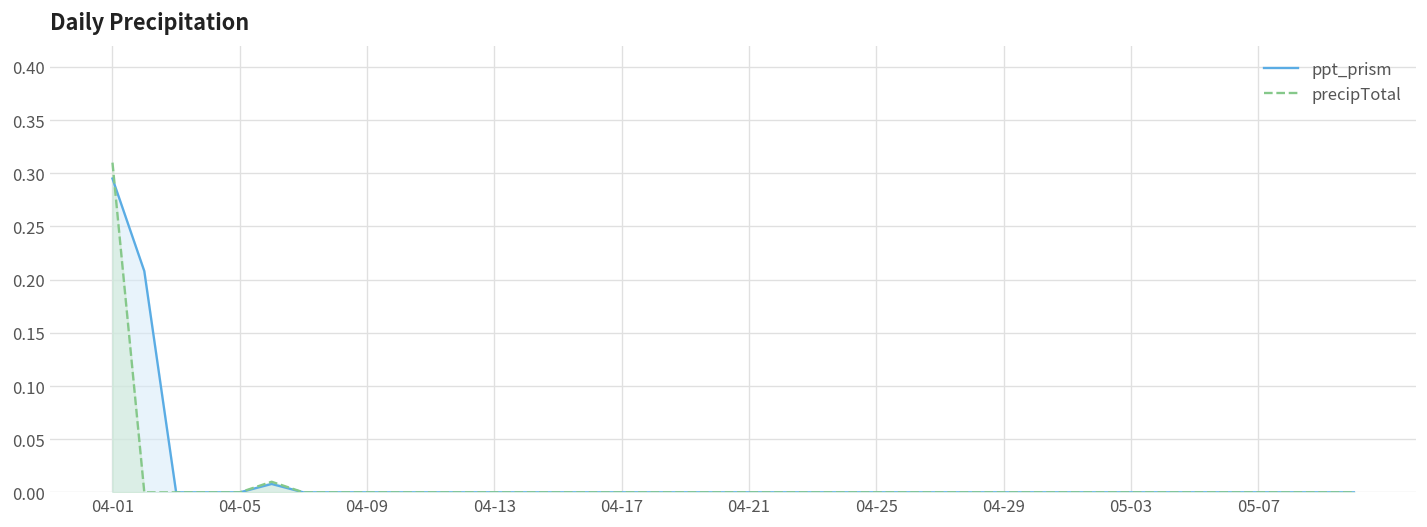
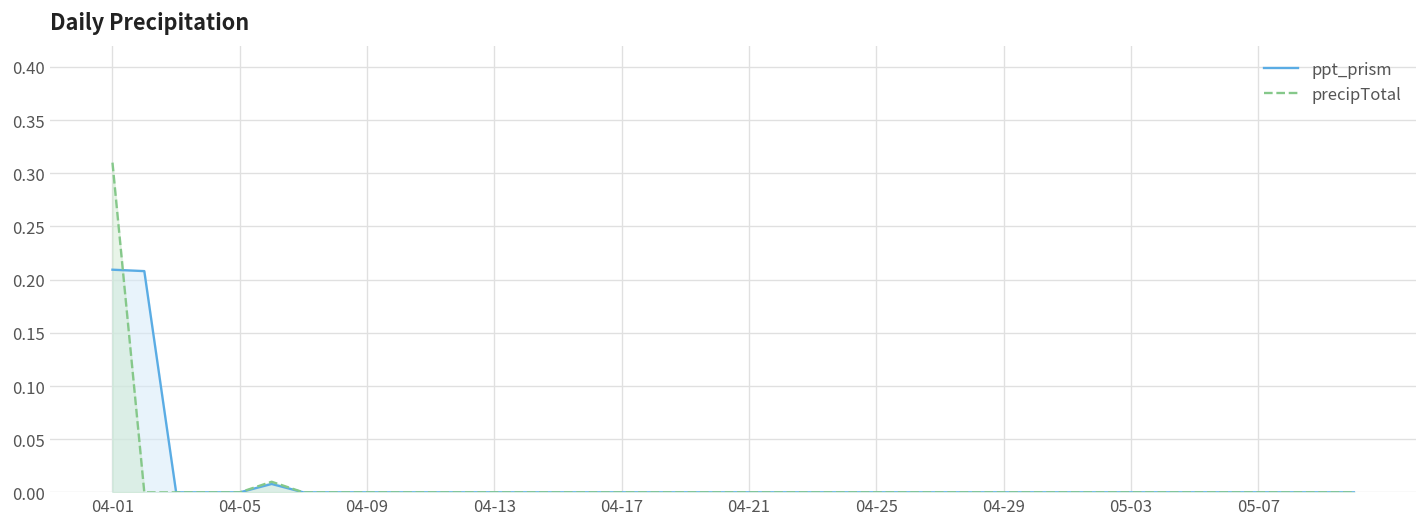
ppt_prism, 04-01: 0.30 -> 0.21
